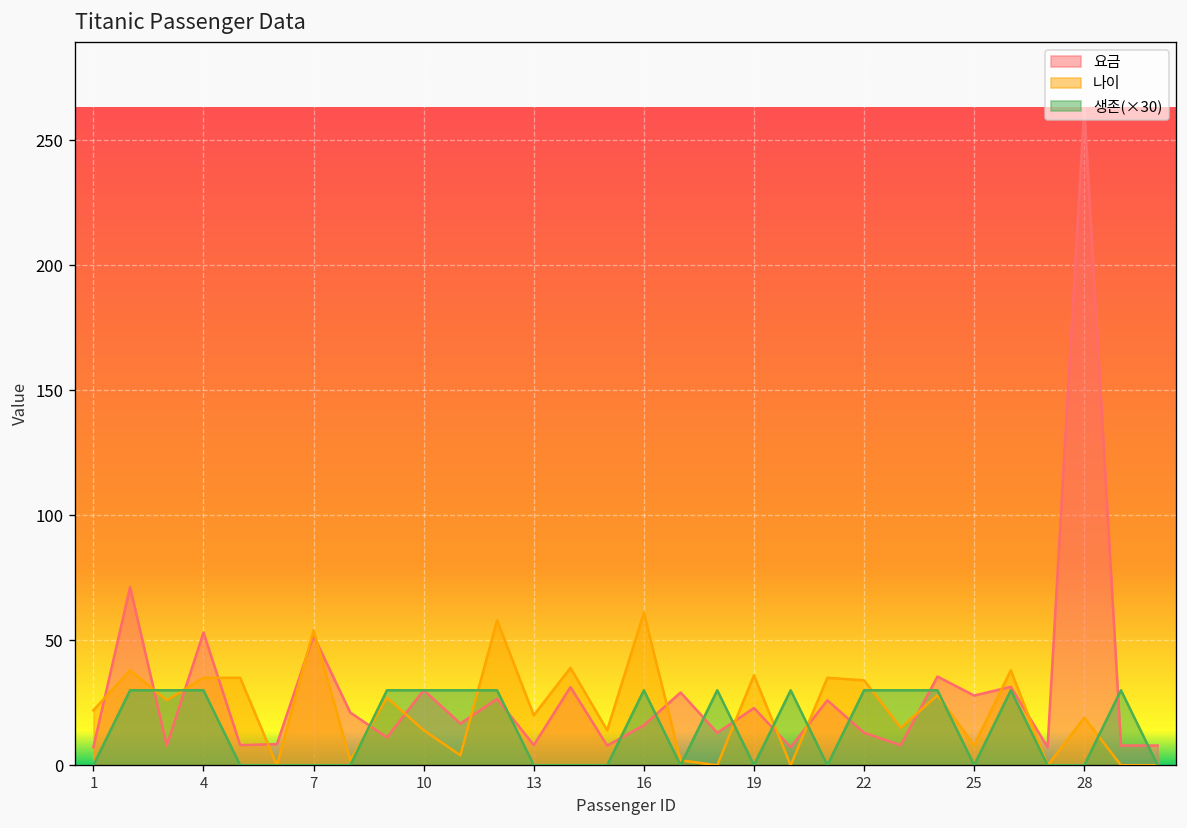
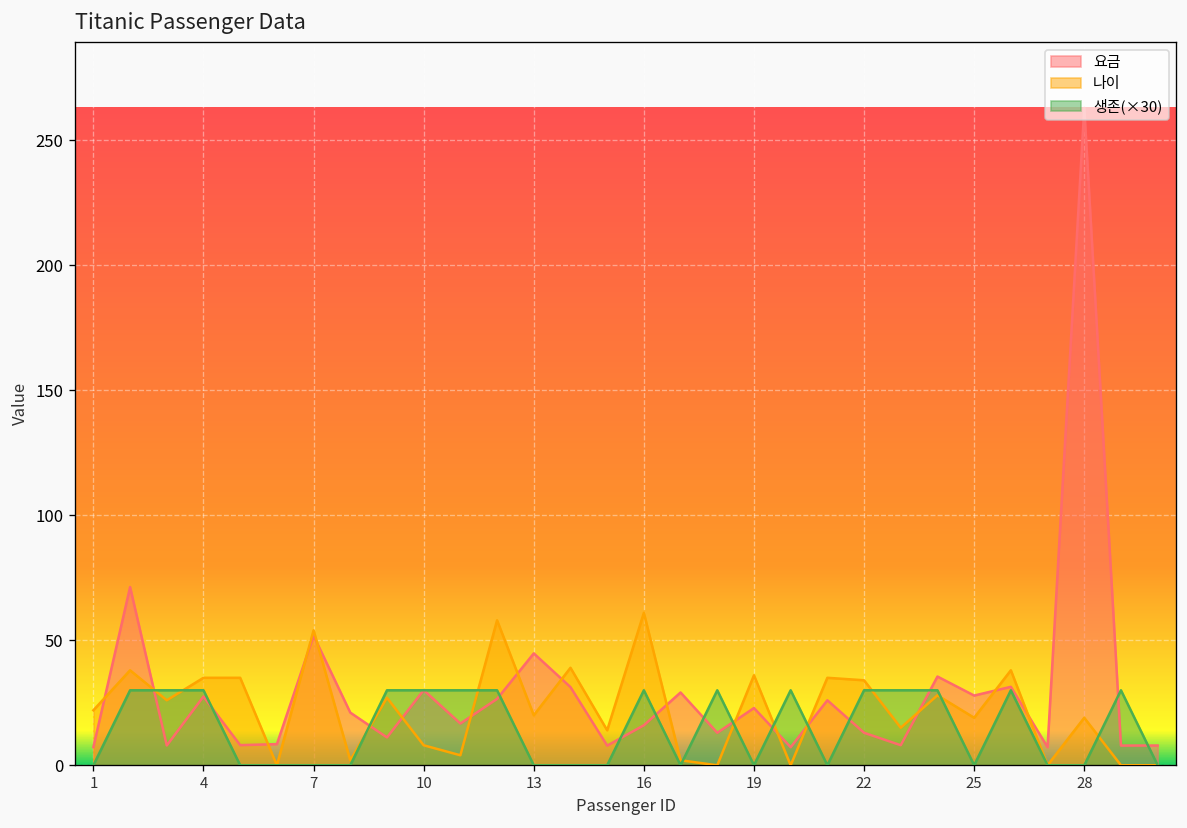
요금, 4: 53 -> 28
나이, 10: 14 -> 8
요금, 13: 8 -> 45
나이, 25: 8 -> 19
